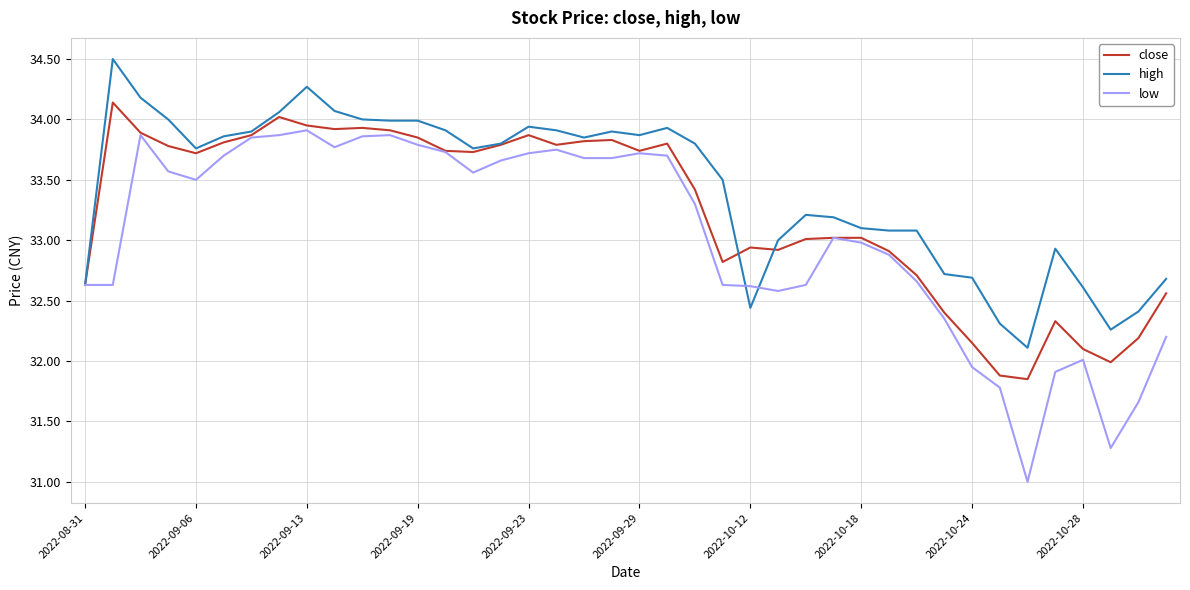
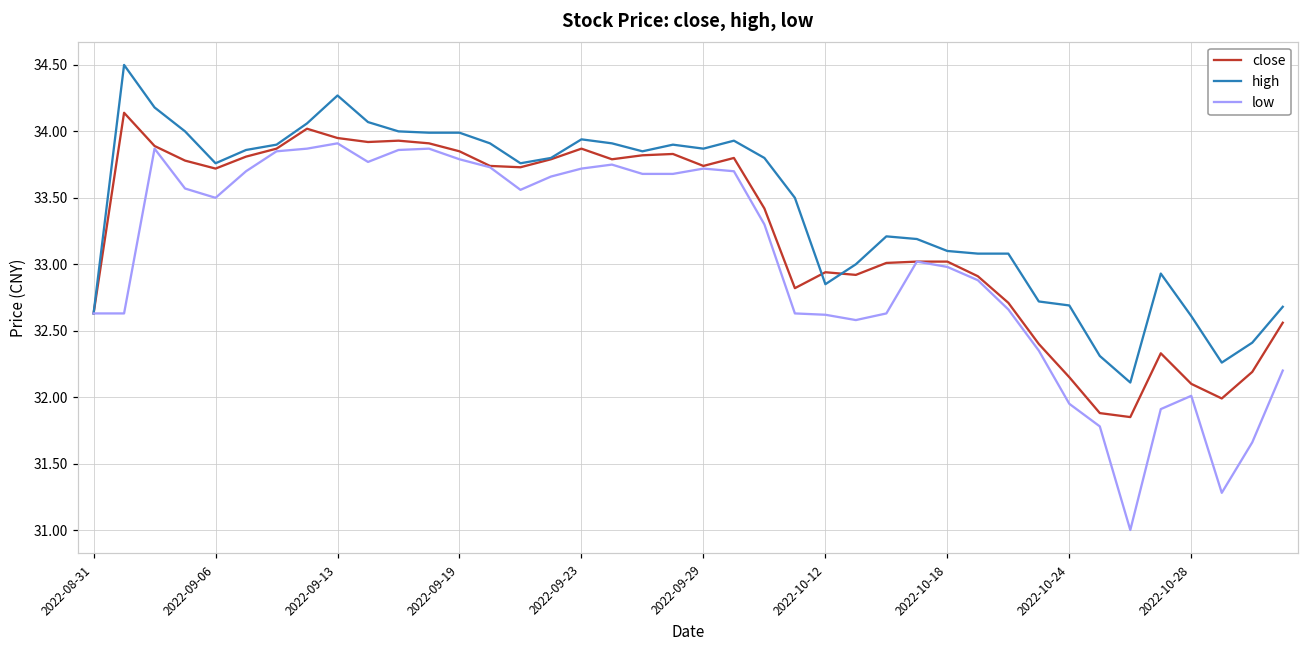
high, 2022-10-12: 32.44 -> 32.85
